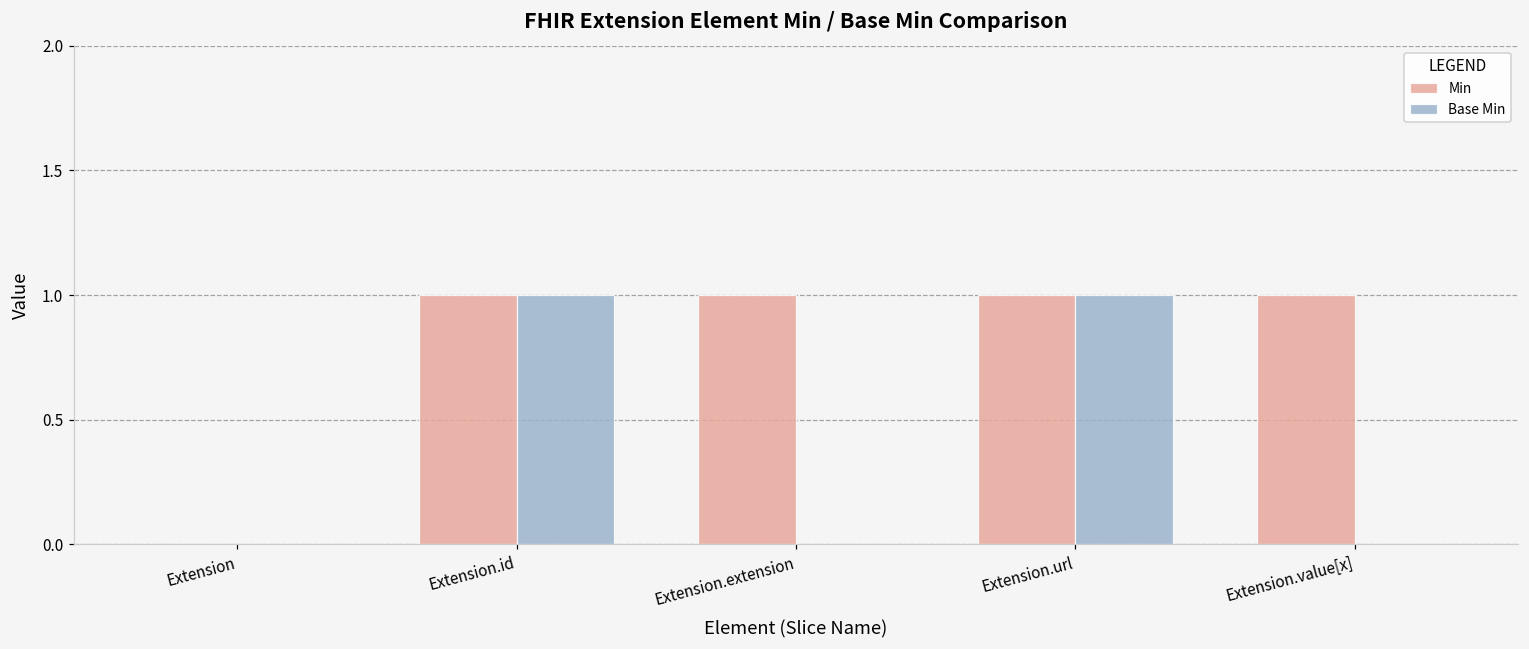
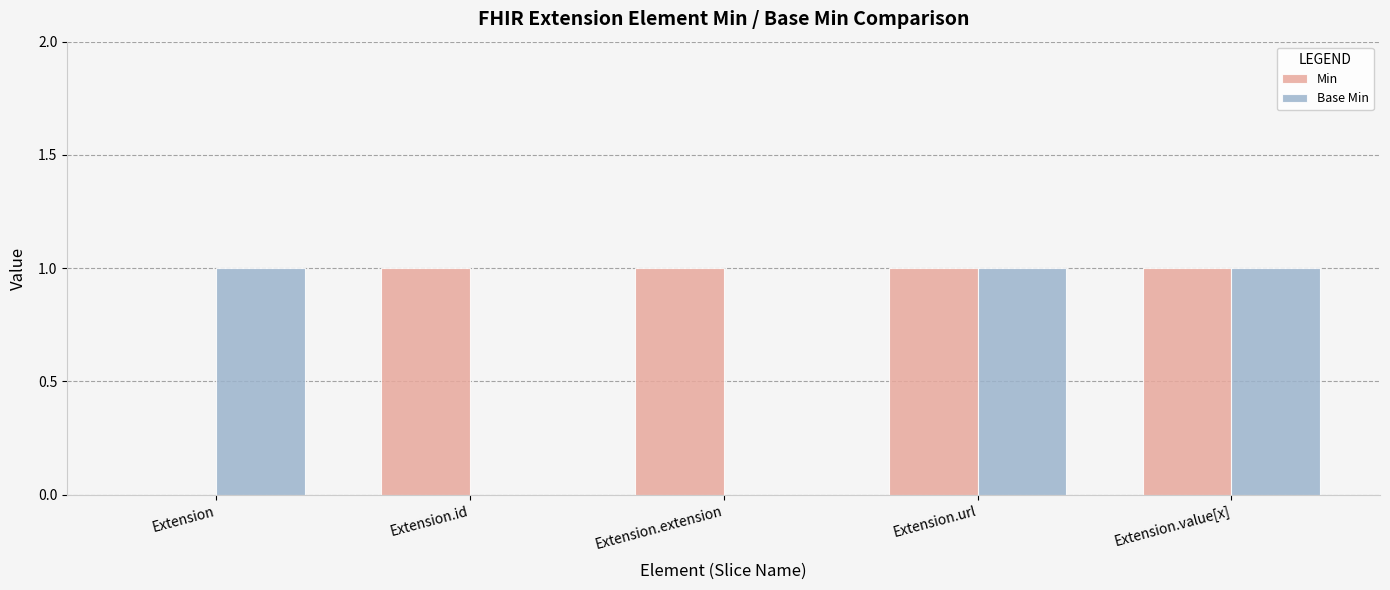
Base Min, Extension: 0 -> 1
Base Min, Extension.id: 1 -> 0
Base Min, Extension.value[x]: 0 -> 1
